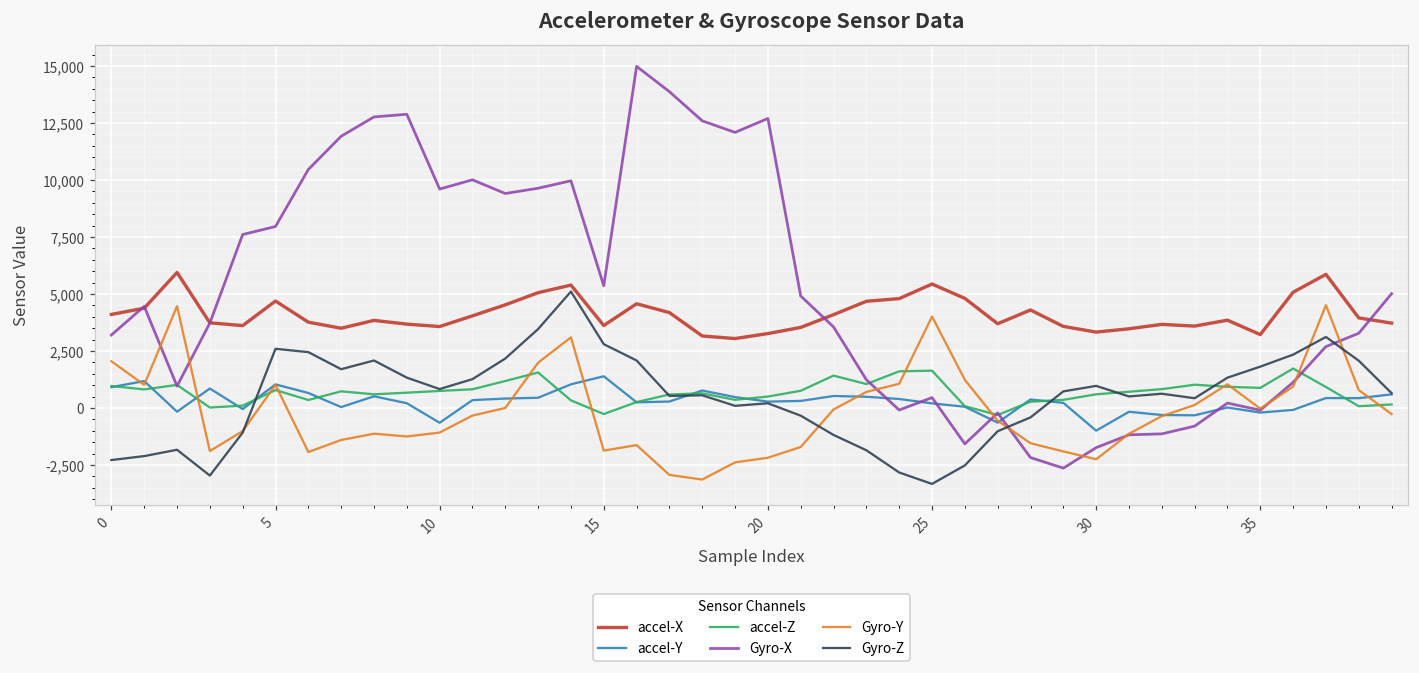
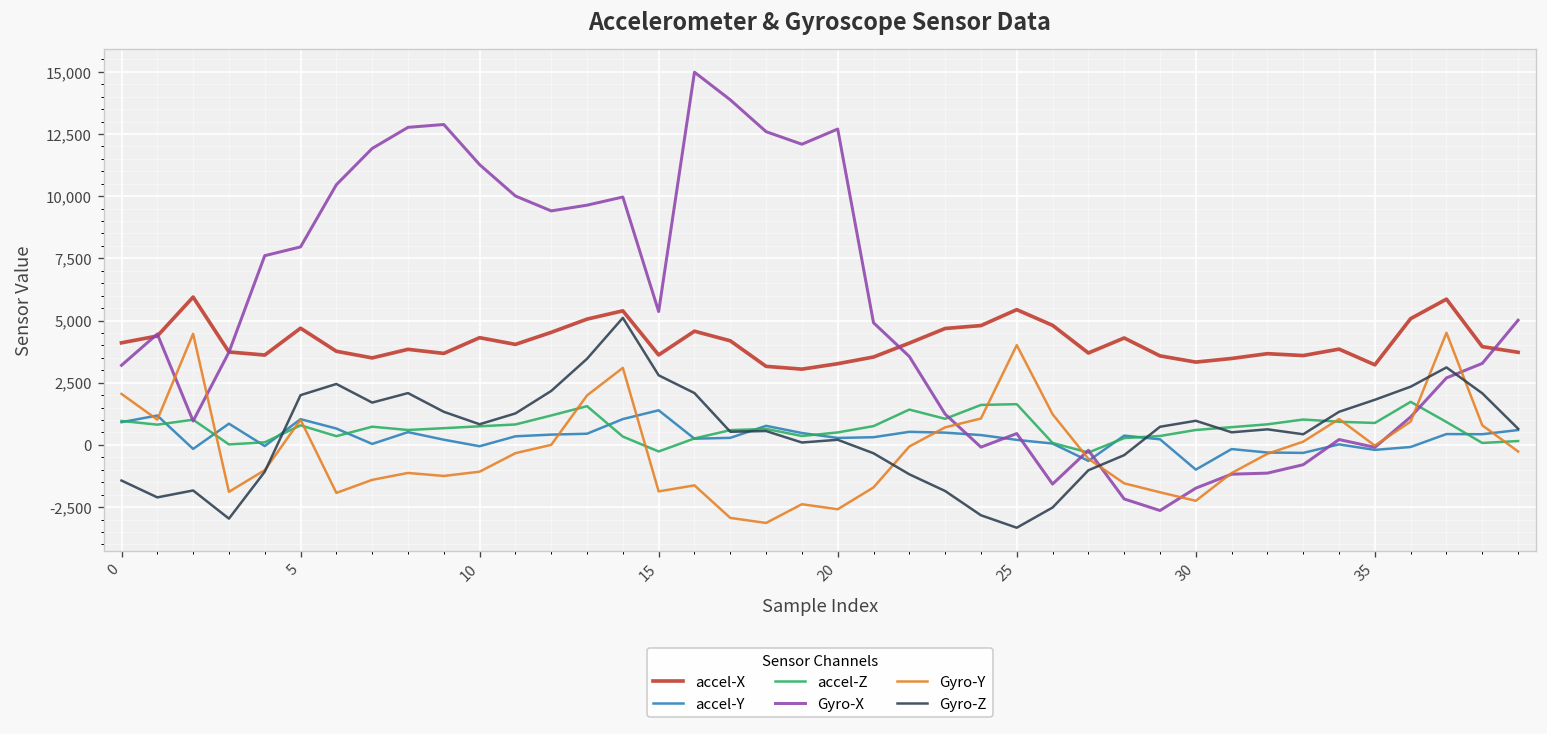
Gyro-Z, 0: -2,300 -> -1,400
Gyro-Z, 5: 2,600 -> 2,000
accel-X, 10: 3,600 -> 4,300
accel-Y, 10: -600 -> -100
Gyro-X, 10: 9,600 -> 11,300
Gyro-Y, 20: -2,200 -> -2,600
